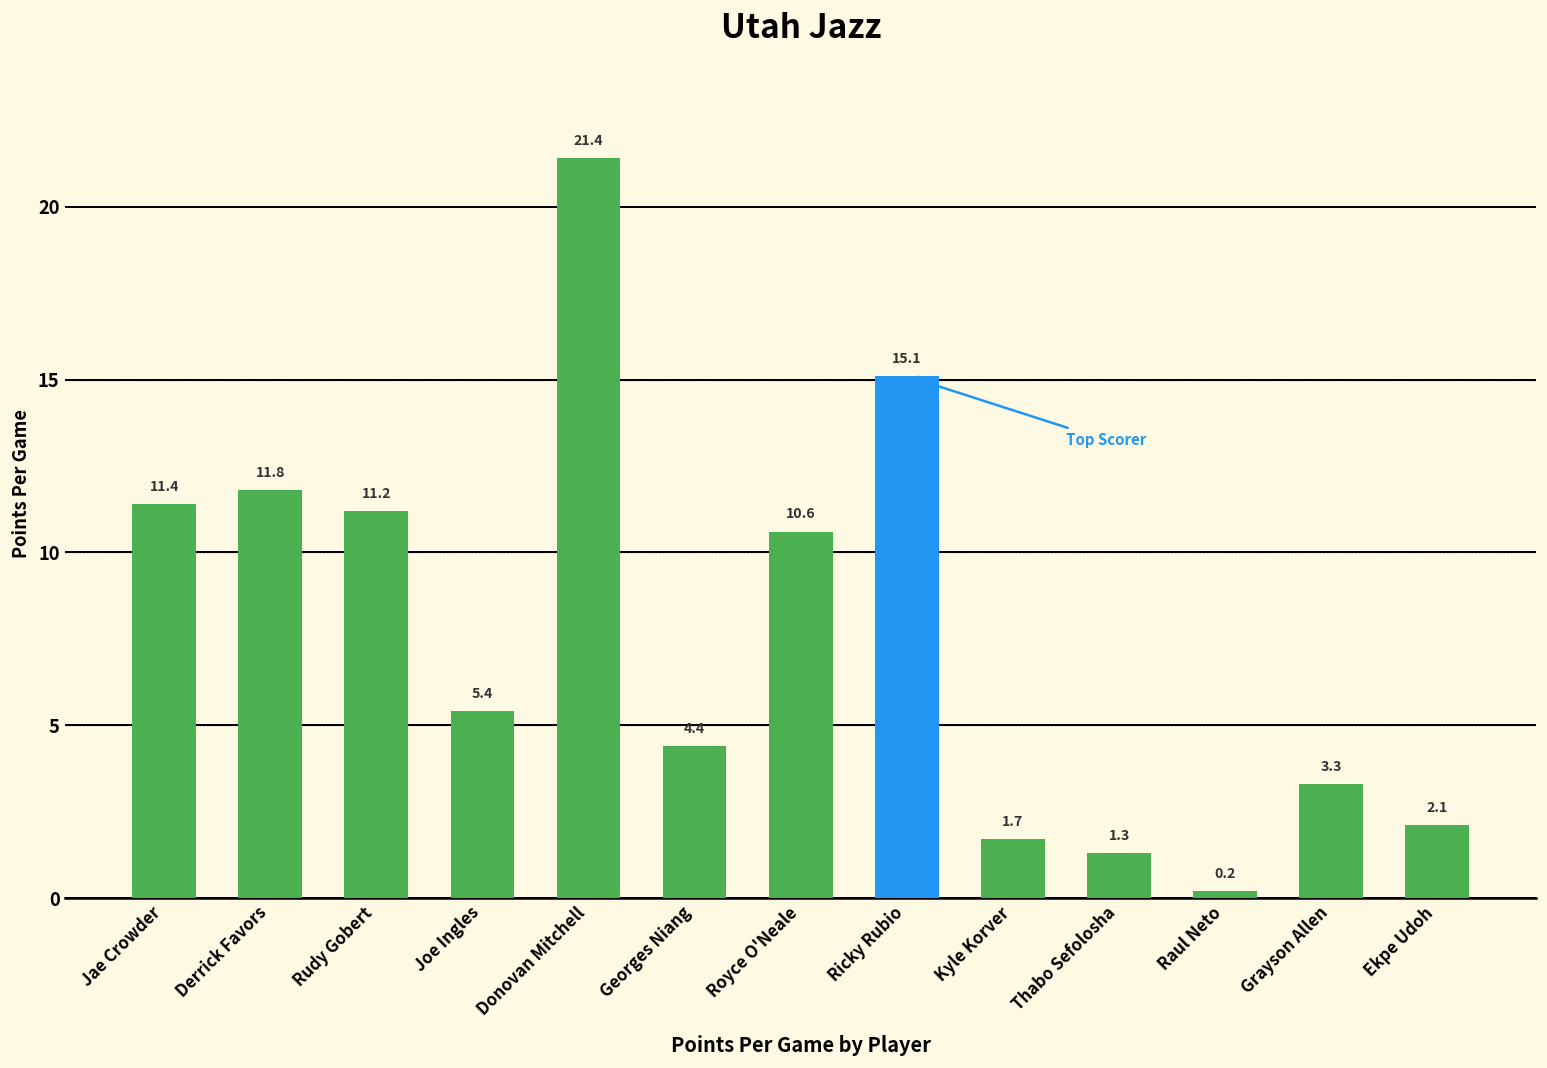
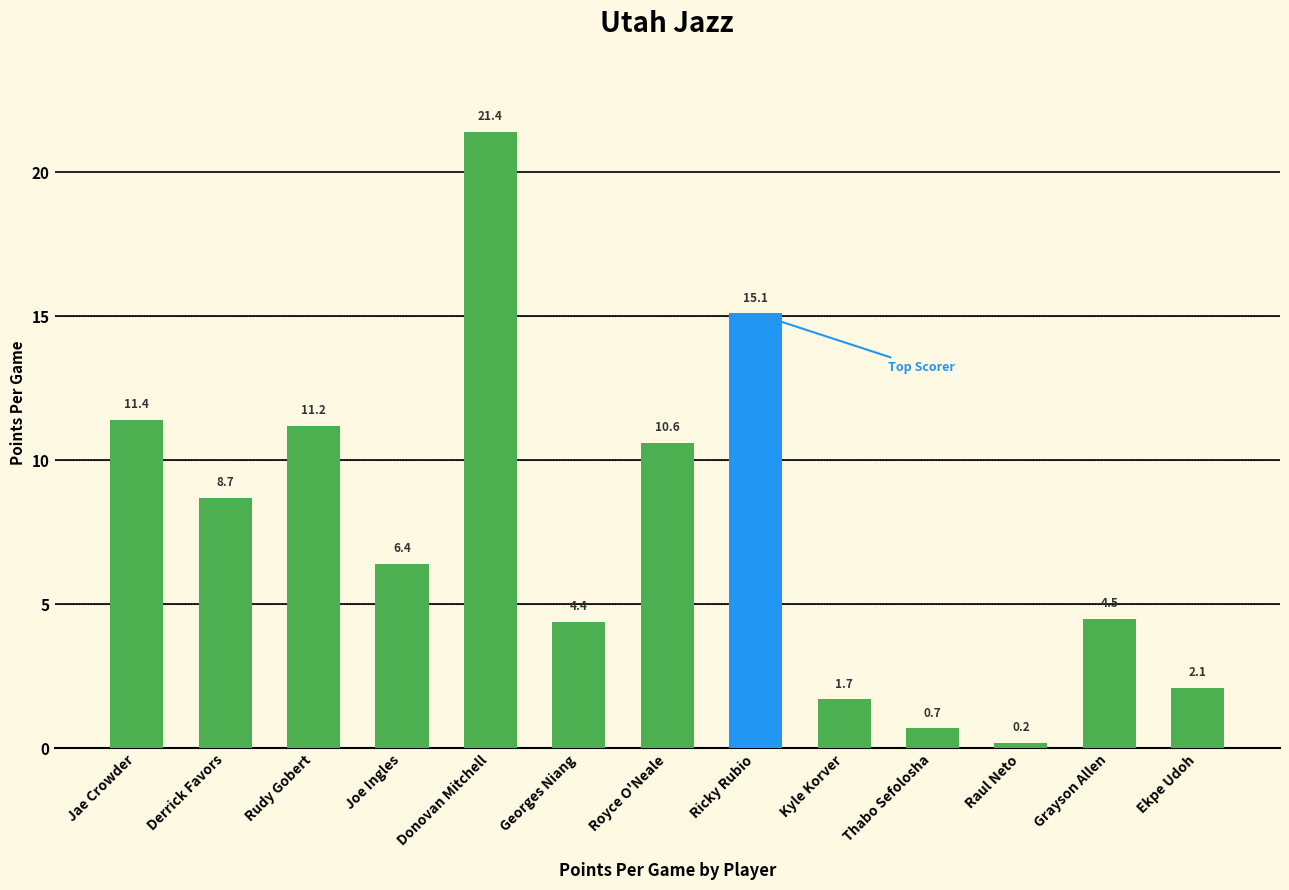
Derrick Favors: 11.8 -> 8.7
Joe Ingles: 5.4 -> 6.4
Thabo Sefolosha: 1.3 -> 0.7
Grayson Allen: 3.3 -> 4.5
